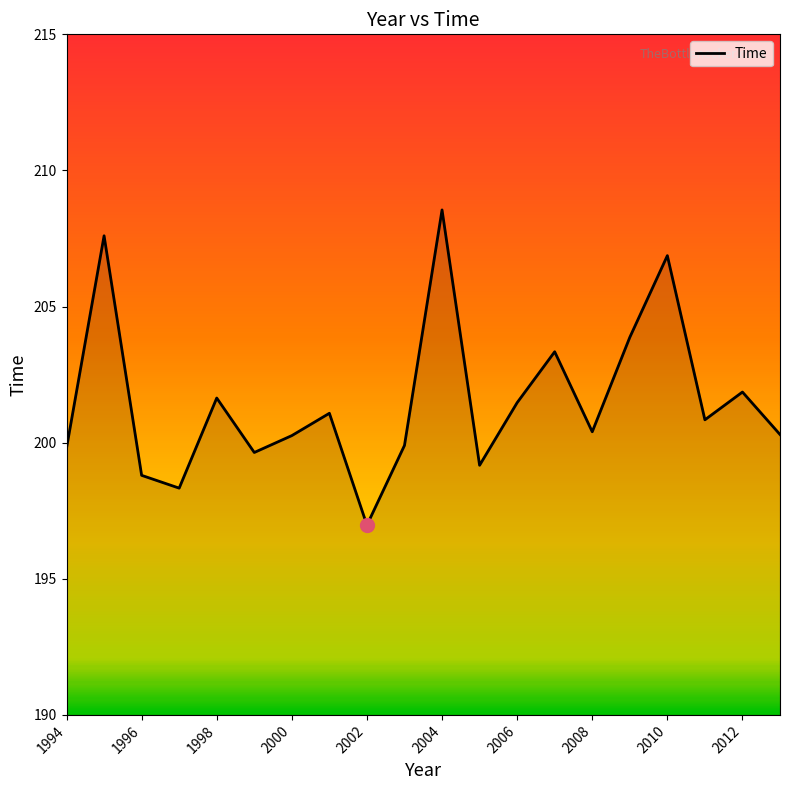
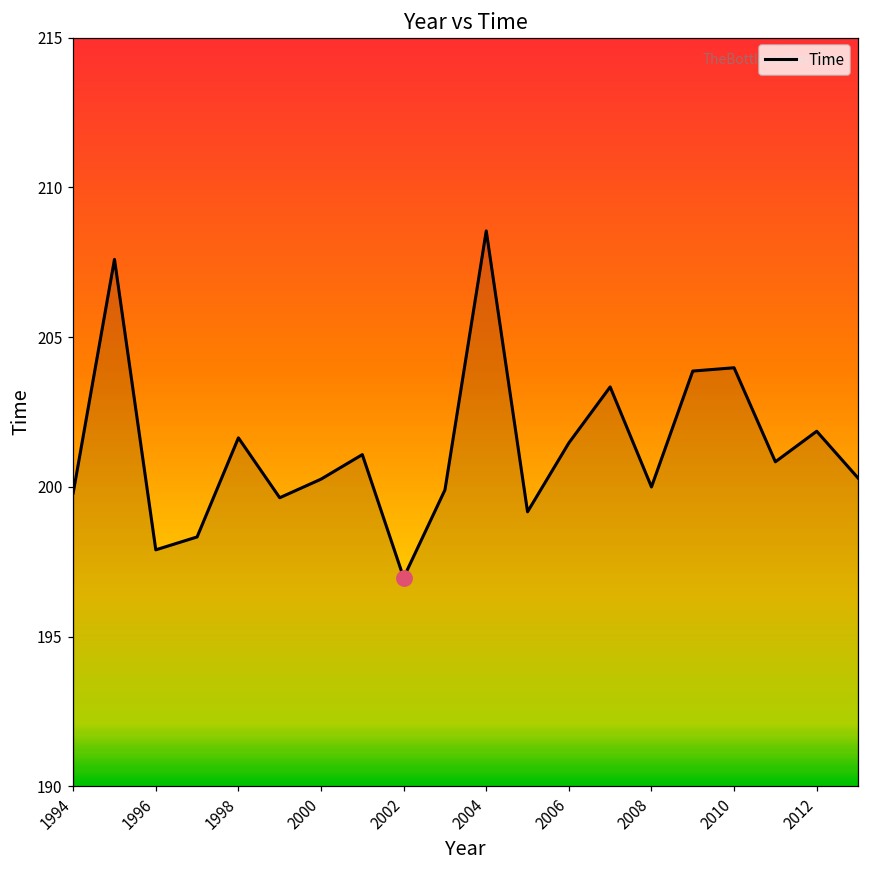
Time, 1996: 198.8 -> 197.9
Time, 2008: 200.4 -> 200.0
Time, 2010: 206.9 -> 204.0
